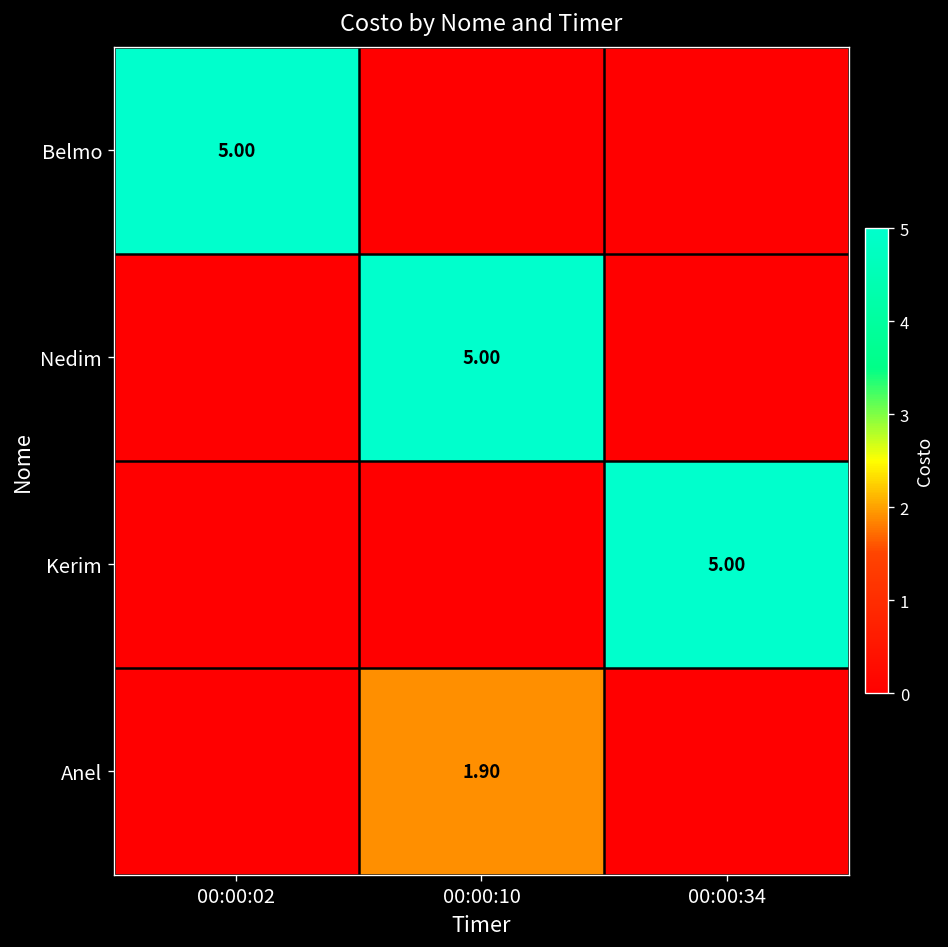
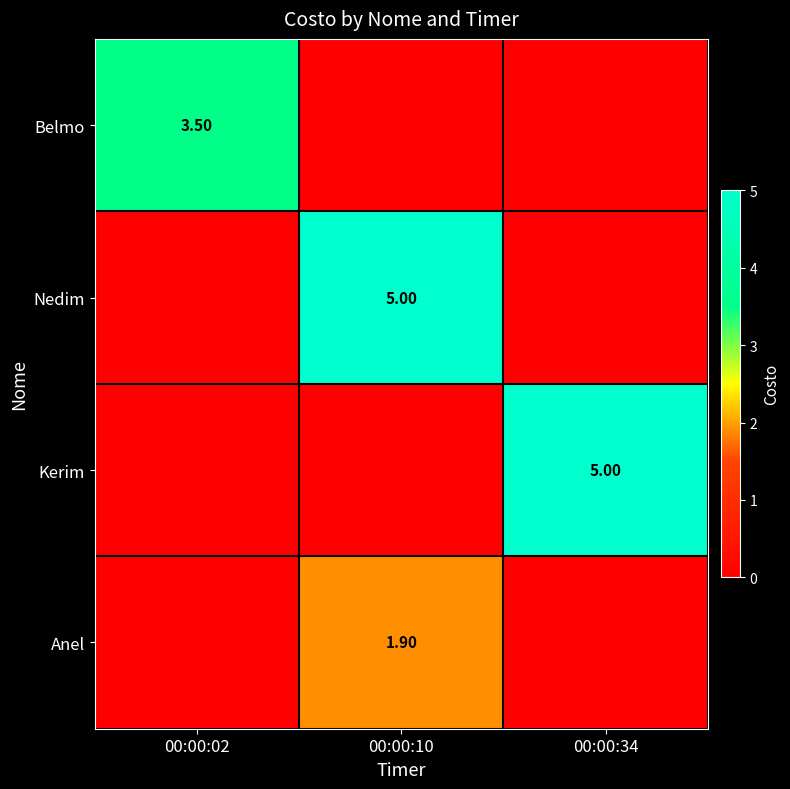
Belmo, 00:00:02: 5.00 -> 3.50
